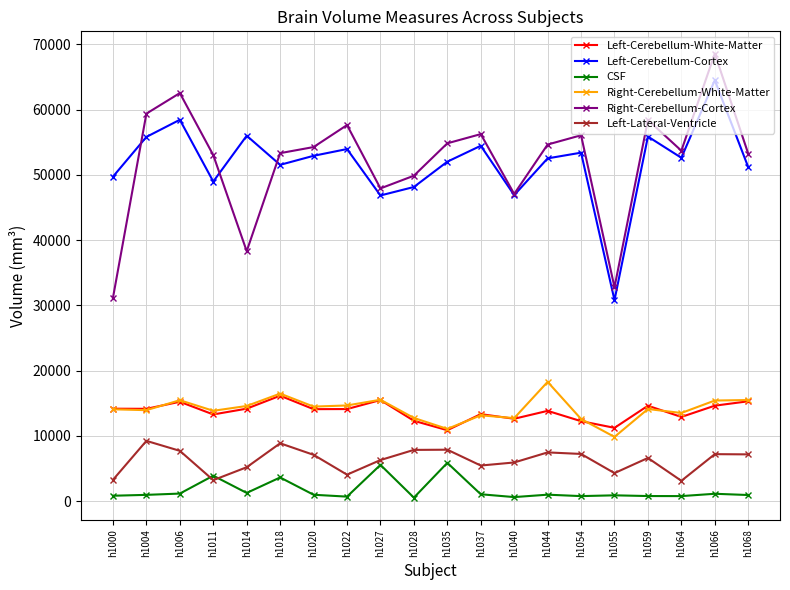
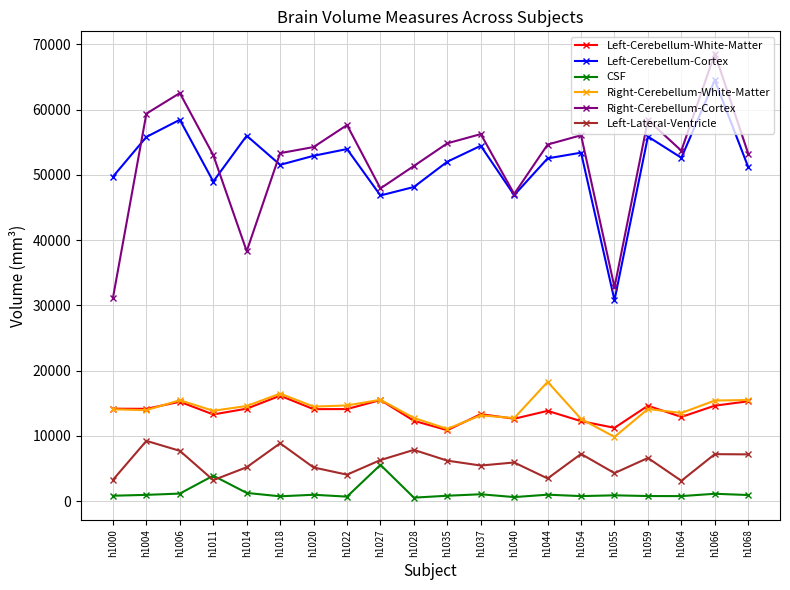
CSF, h1018: 4000 -> 1000
Left-Lateral-Ventricle, h1020: 7000 -> 5000
Right-Cerebellum-Cortex, h1028: 50000 -> 51000
CSF, h1035: 6000 -> 1000
Left-Lateral-Ventricle, h1035: 8000 -> 6000
Left-Lateral-Ventricle, h1044: 7000 -> 3000
